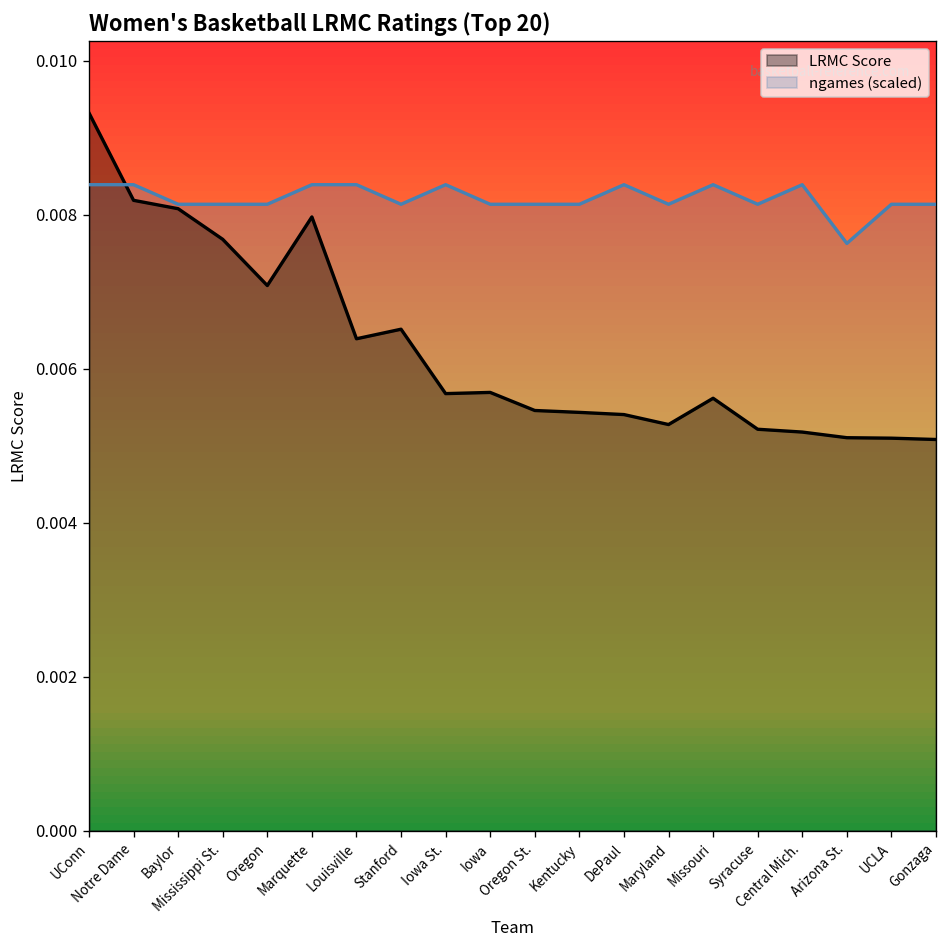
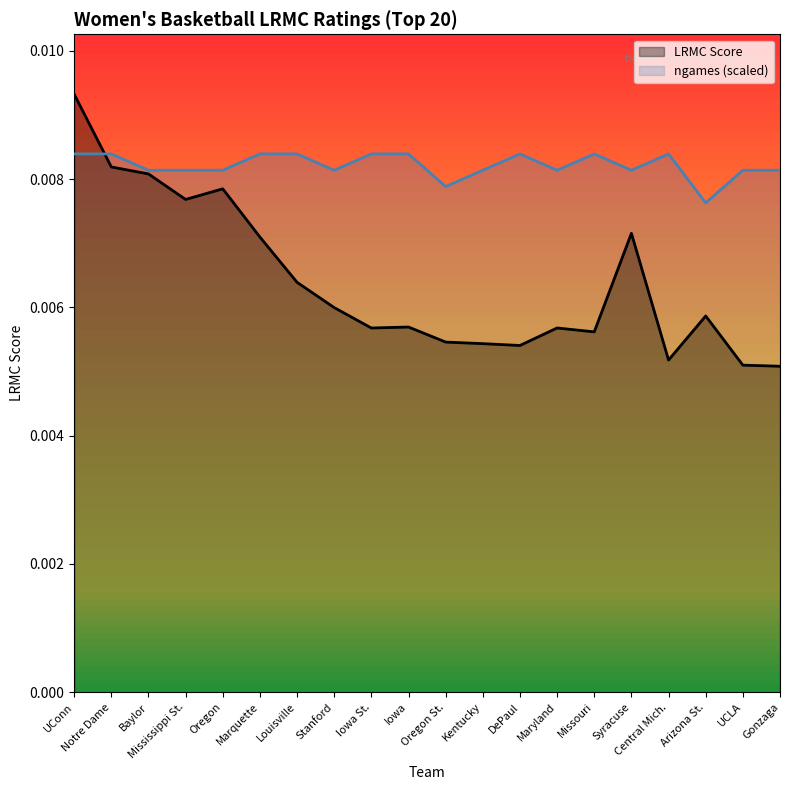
LRMC Score, Oregon: 0.0071 -> 0.0078
LRMC Score, Marquette: 0.0080 -> 0.0071
LRMC Score, Stanford: 0.0065 -> 0.0060
ngames (scaled), Iowa: 0.0081 -> 0.0084
ngames (scaled), Oregon St.: 0.0081 -> 0.0079
LRMC Score, Maryland: 0.0053 -> 0.0057
LRMC Score, Syracuse: 0.0052 -> 0.0072
LRMC Score, Arizona St.: 0.0051 -> 0.0059
